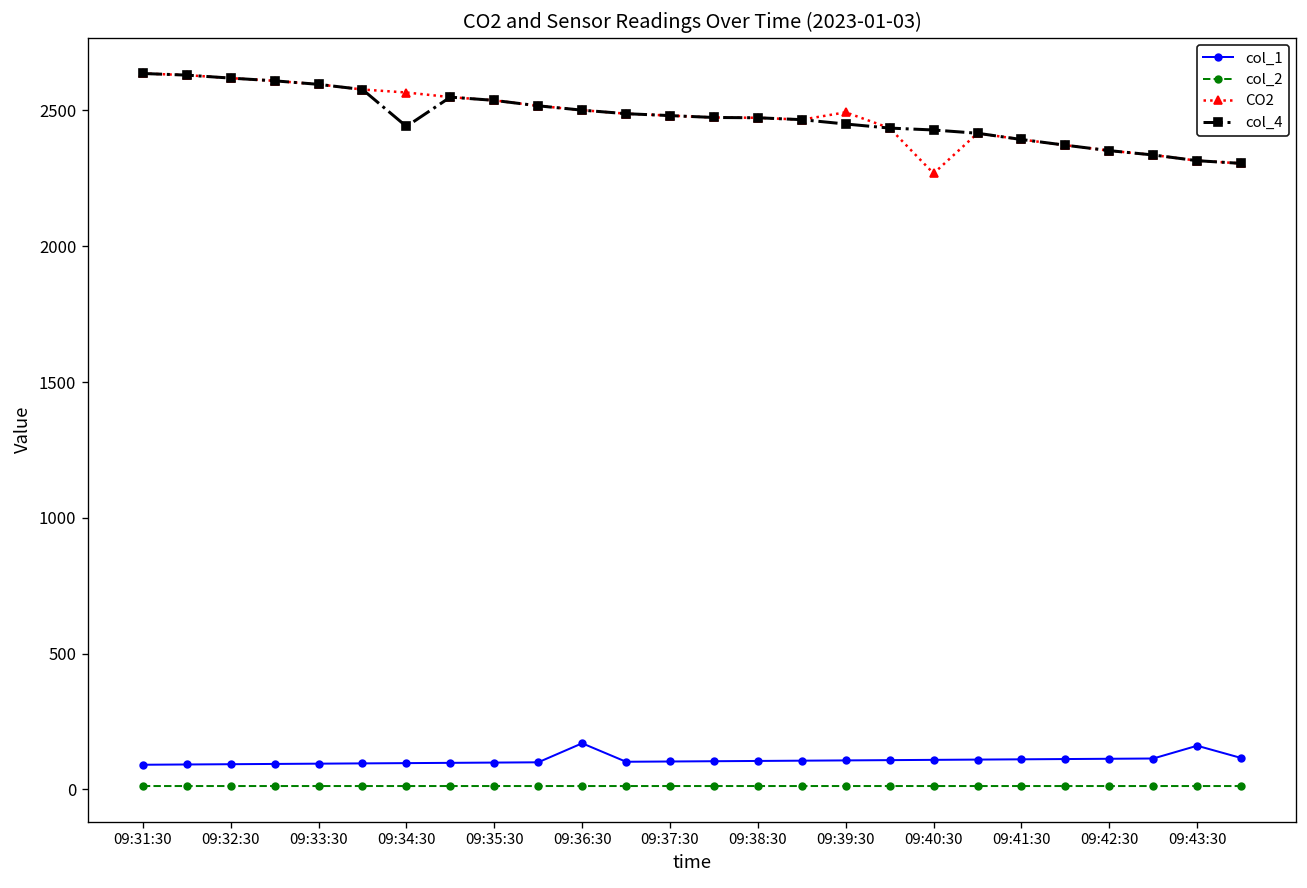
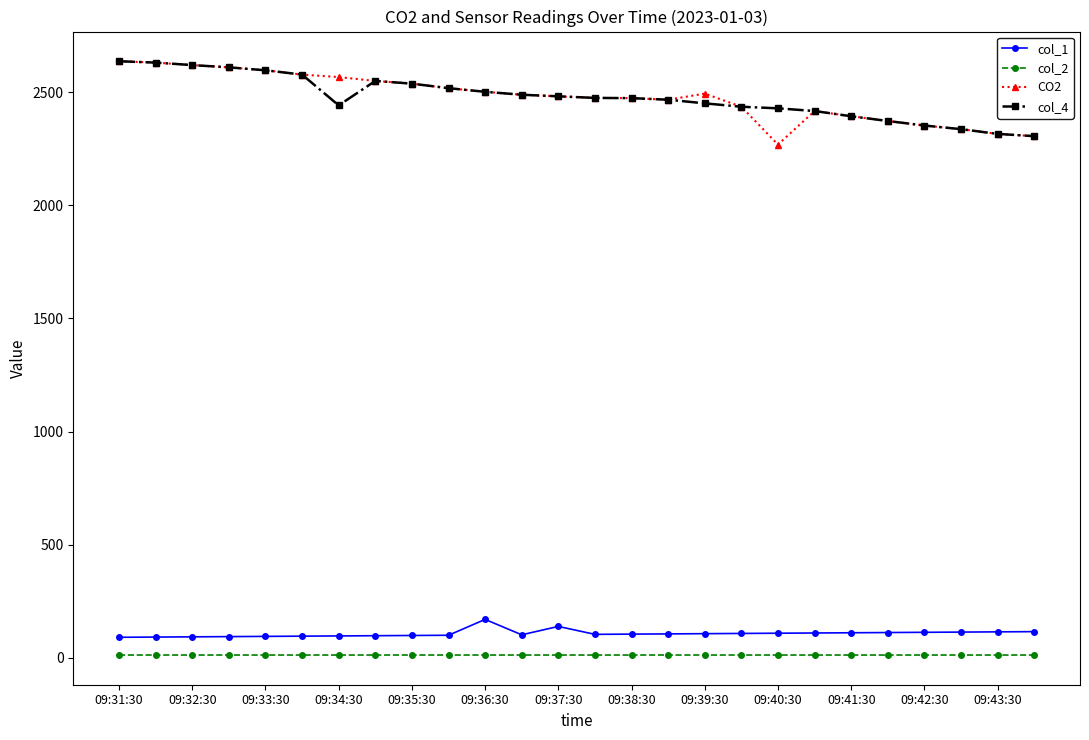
col_1, 09:37:30: 100 -> 140
col_1, 09:43:30: 160 -> 120
